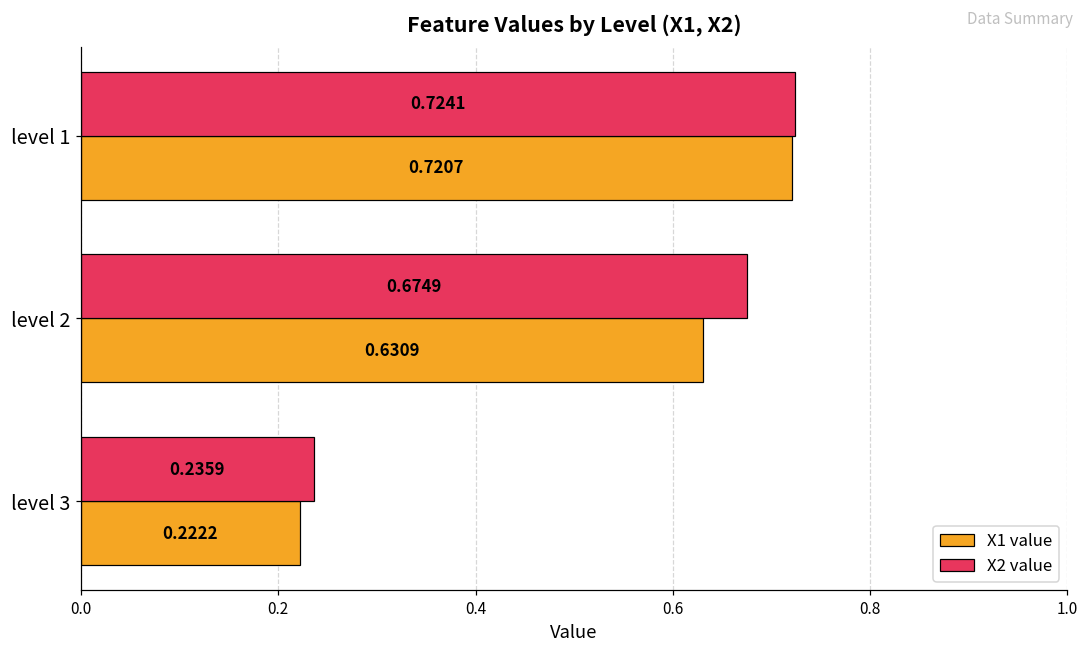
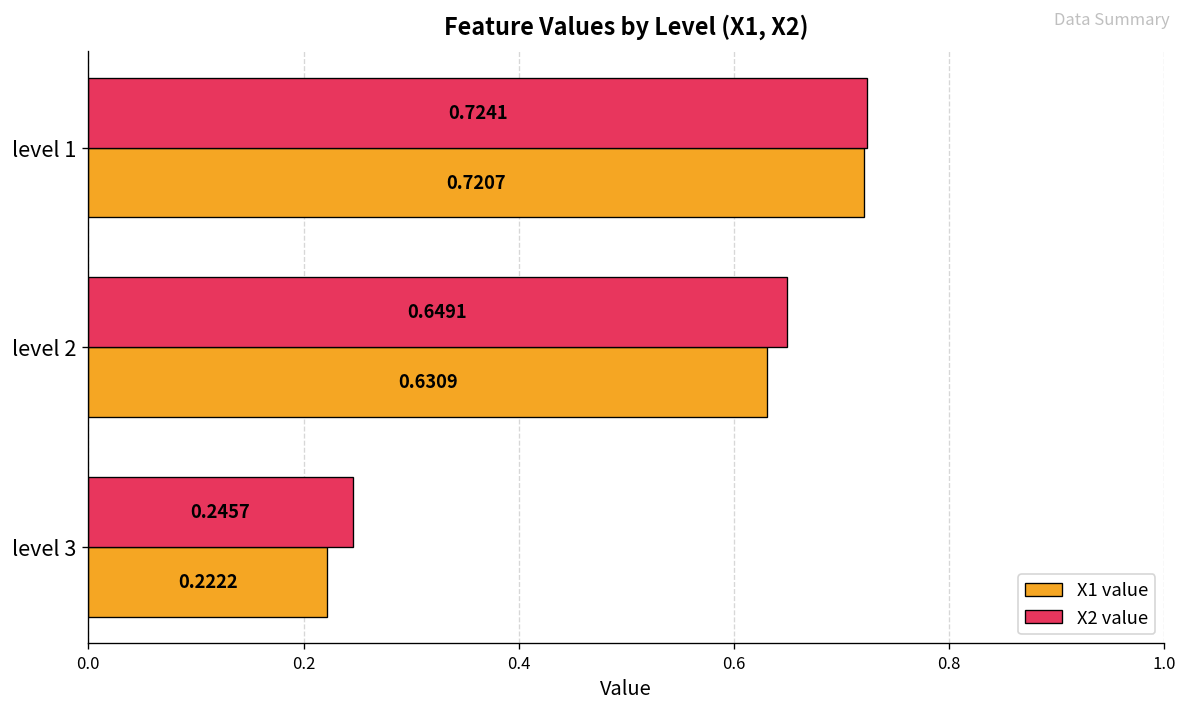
X2 value, level 2: 0.6749 -> 0.6491
X2 value, level 3: 0.2359 -> 0.2457
